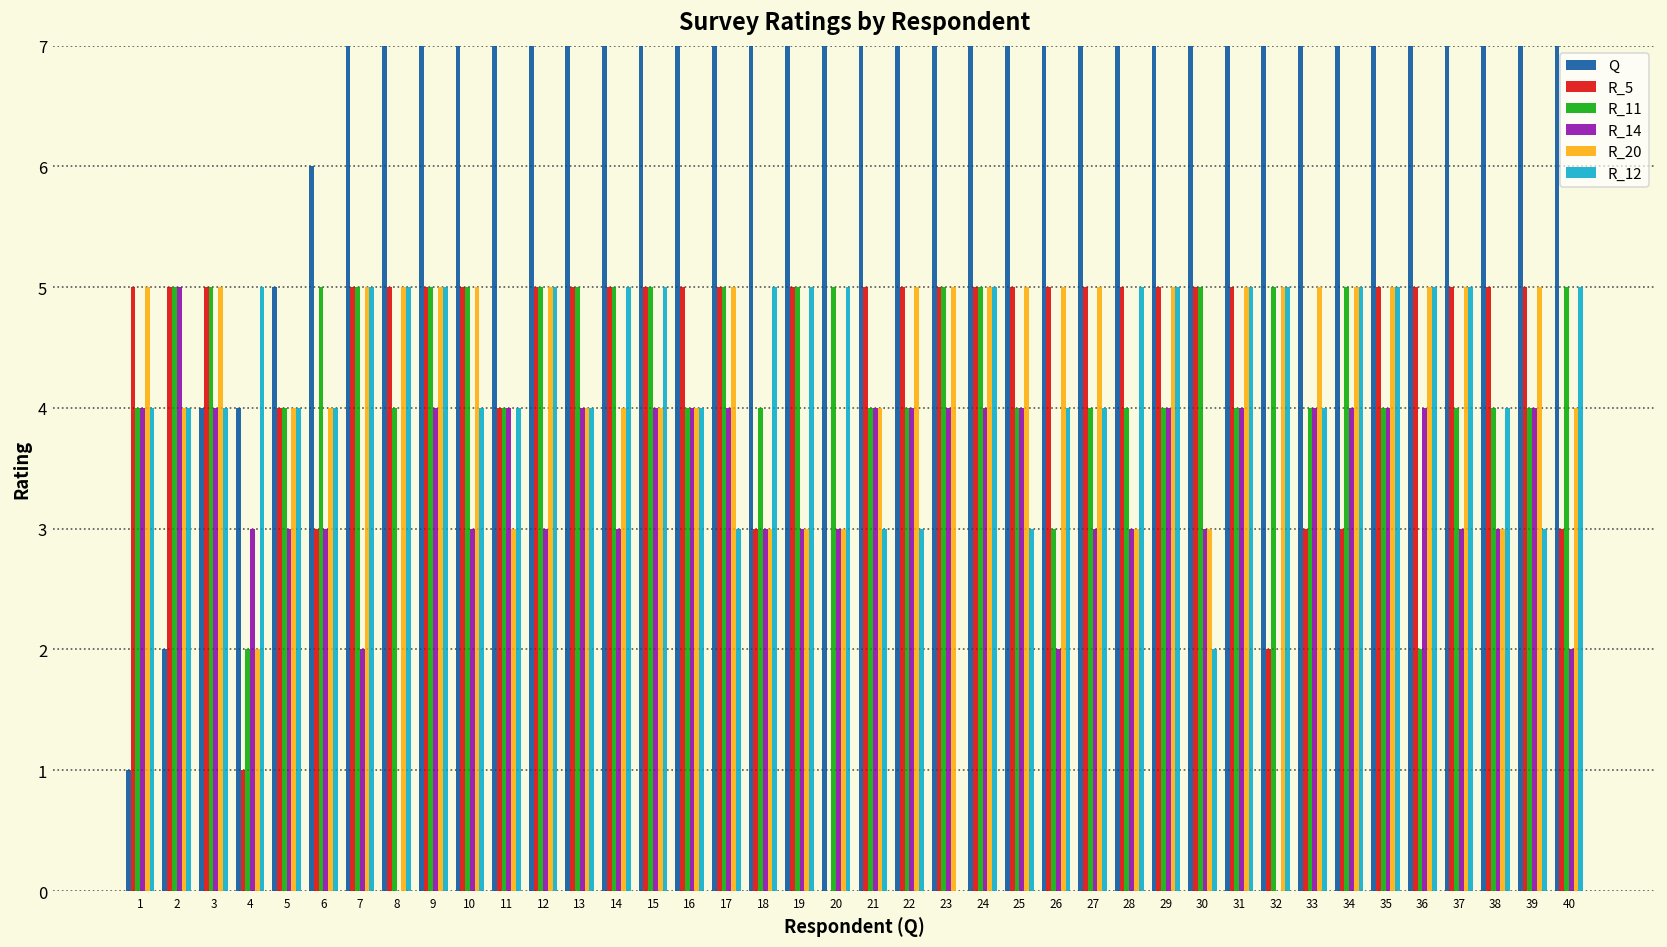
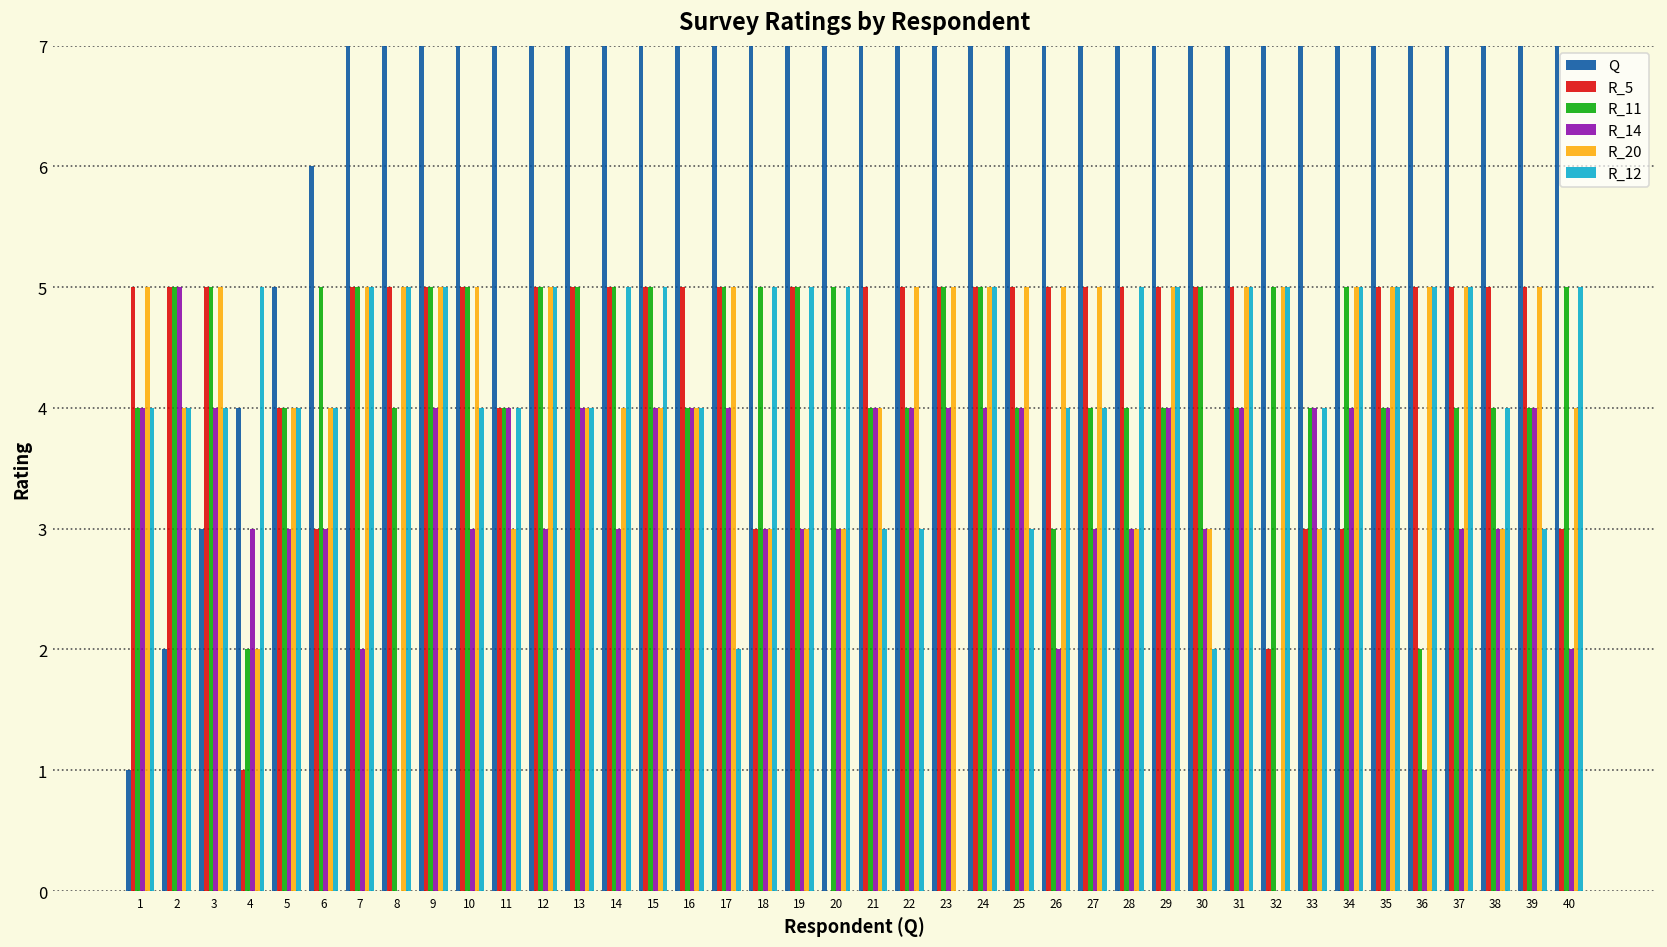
Q, 3: 4 -> 3
R_12, 17: 3 -> 2
R_11, 18: 4 -> 5
R_20, 33: 5 -> 3
R_14, 36: 4 -> 1
